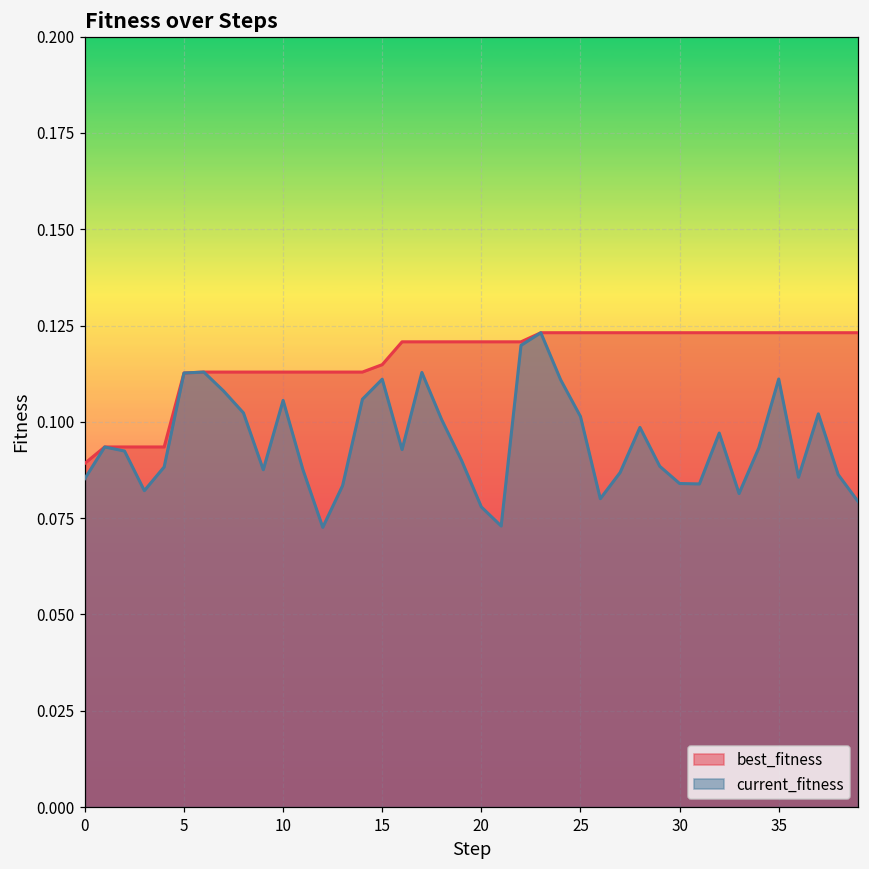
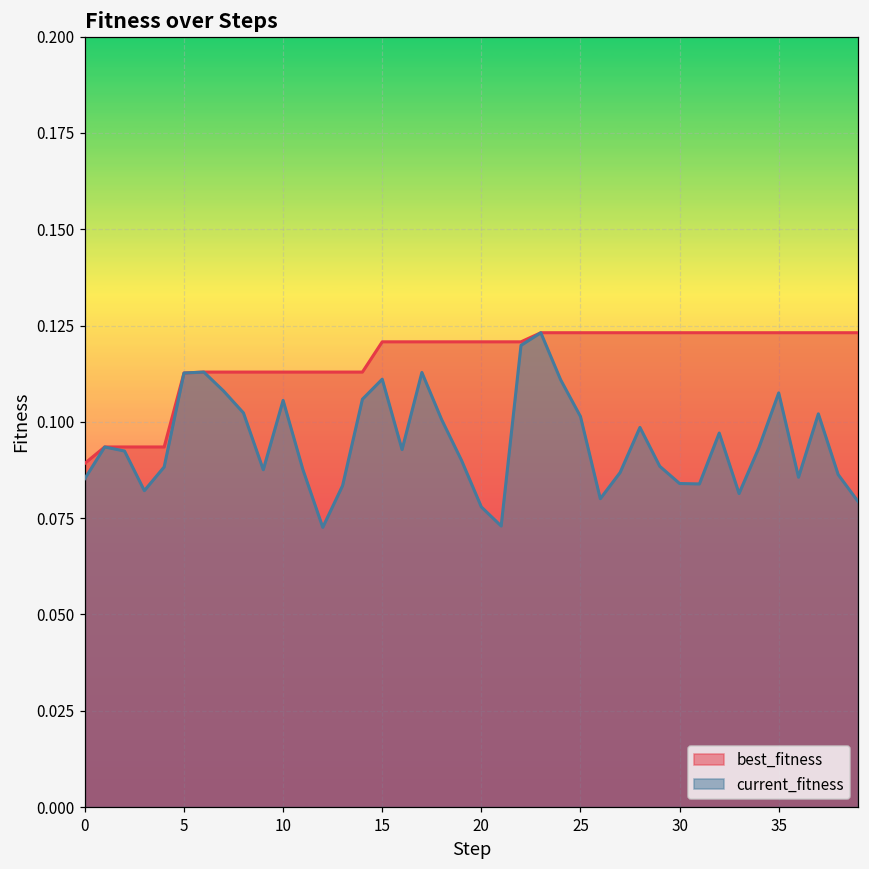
best_fitness, 15: 0.115 -> 0.121
current_fitness, 35: 0.111 -> 0.108
